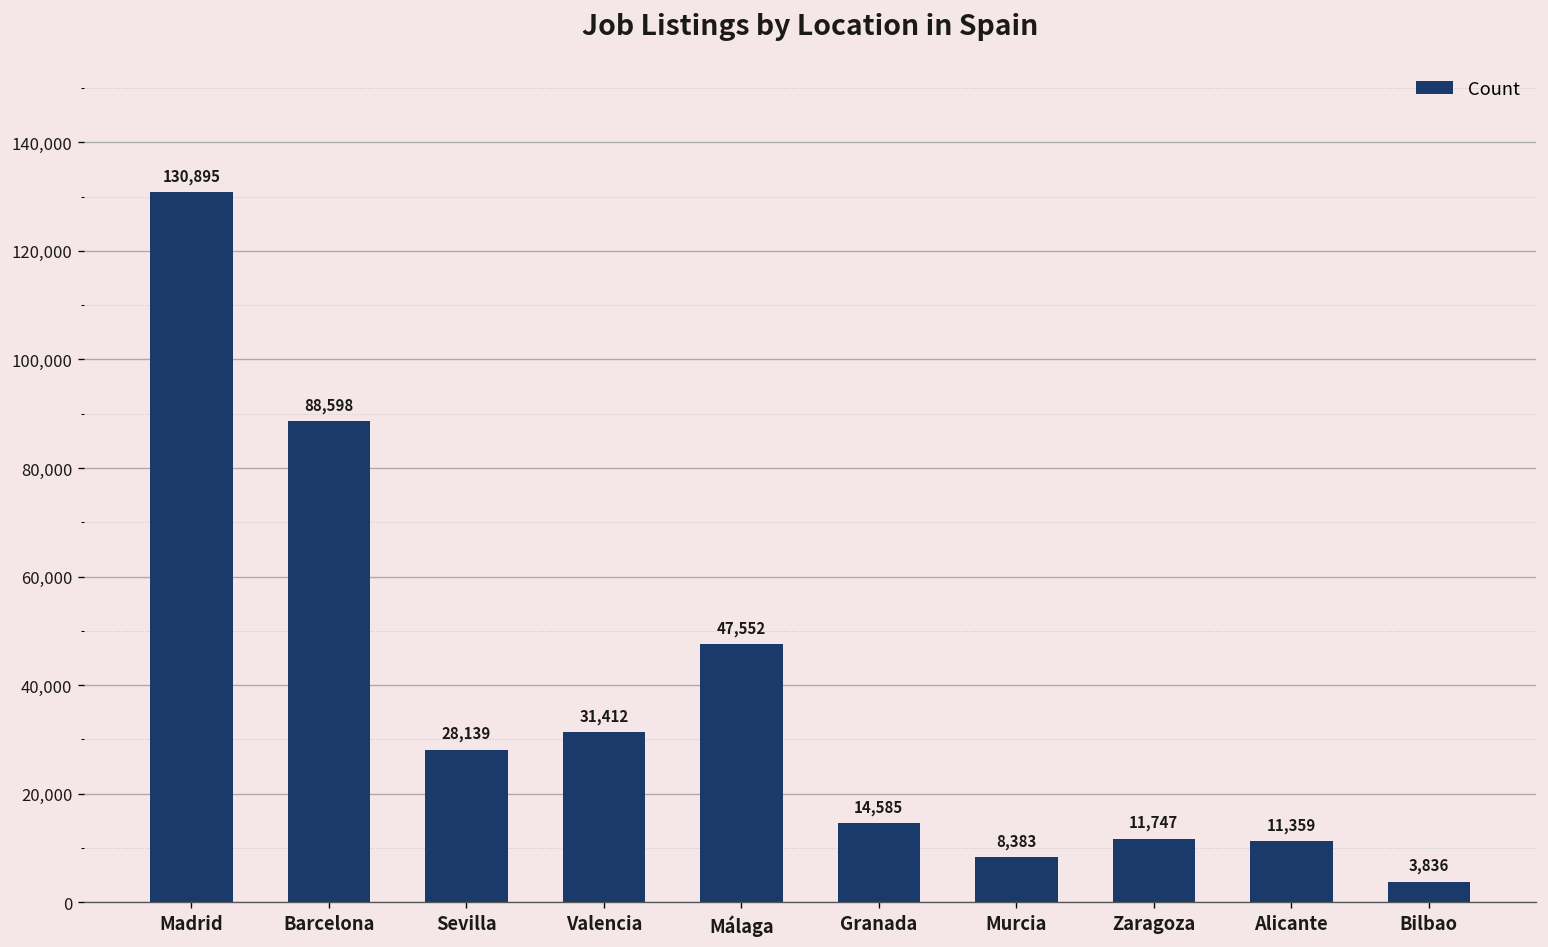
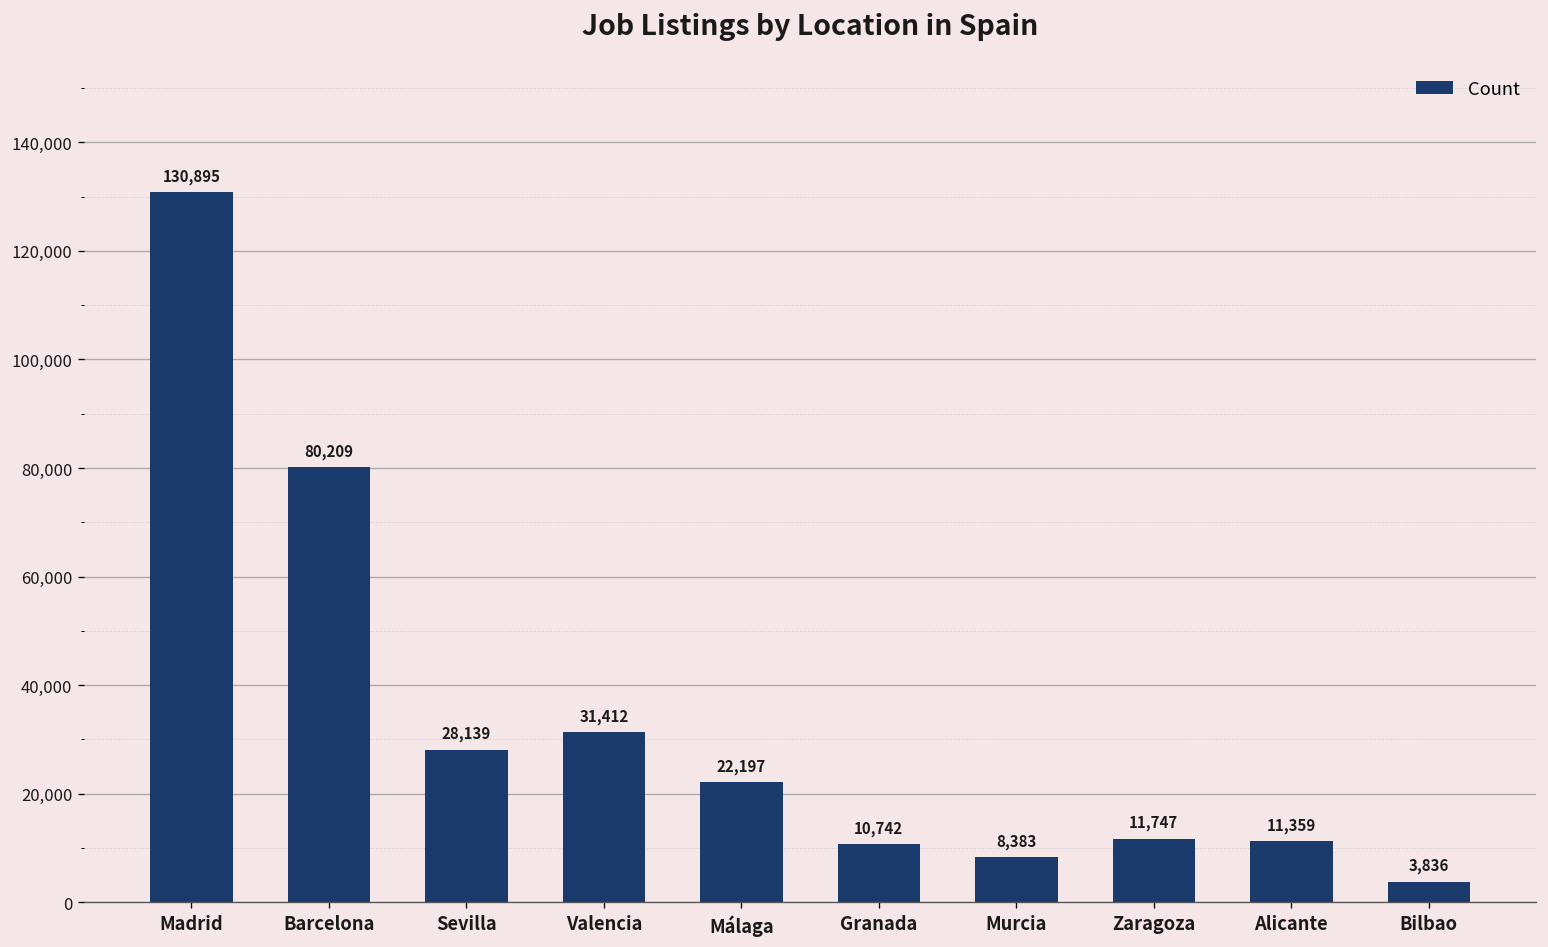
Barcelona: 88,598 -> 80,209
Málaga: 47,552 -> 22,197
Granada: 14,585 -> 10,742
